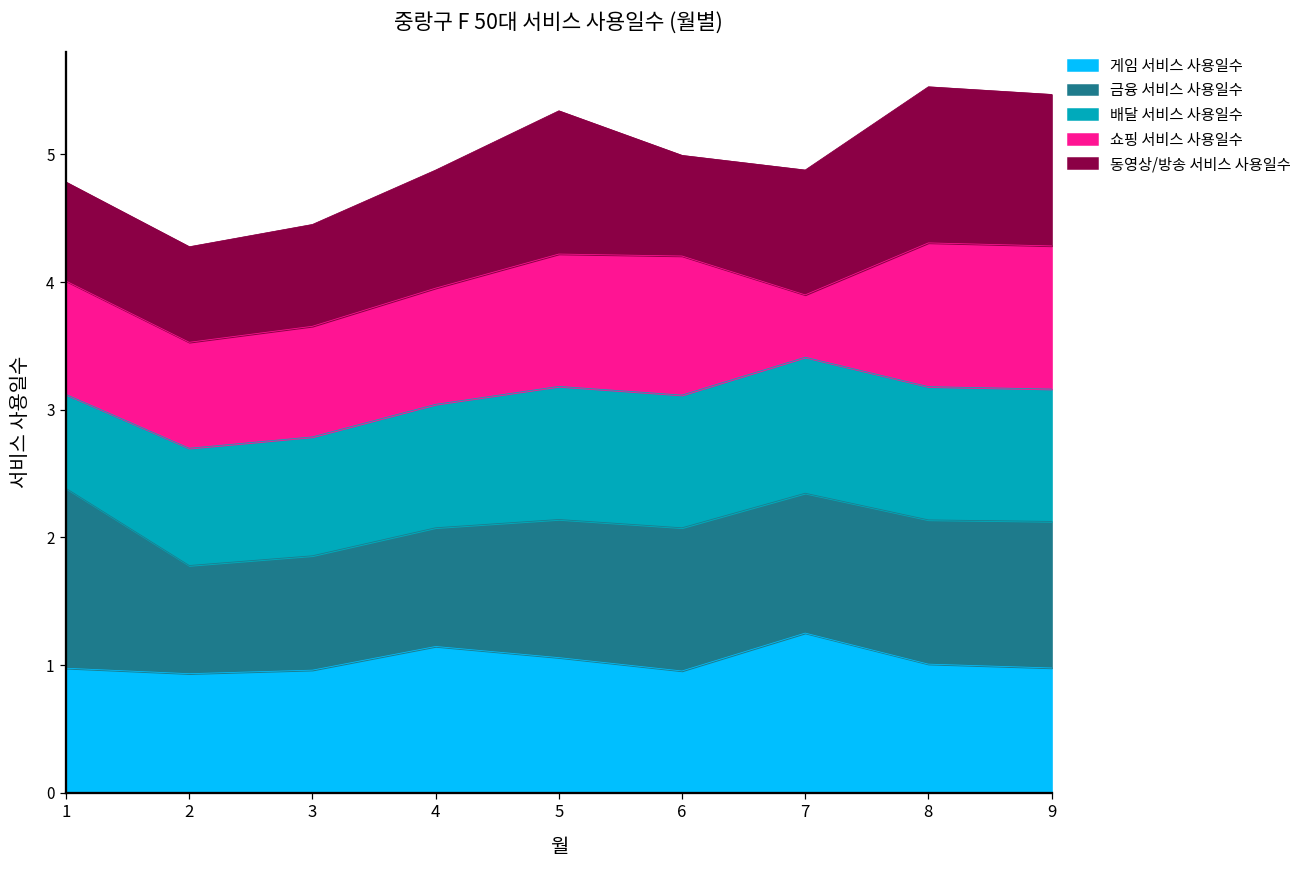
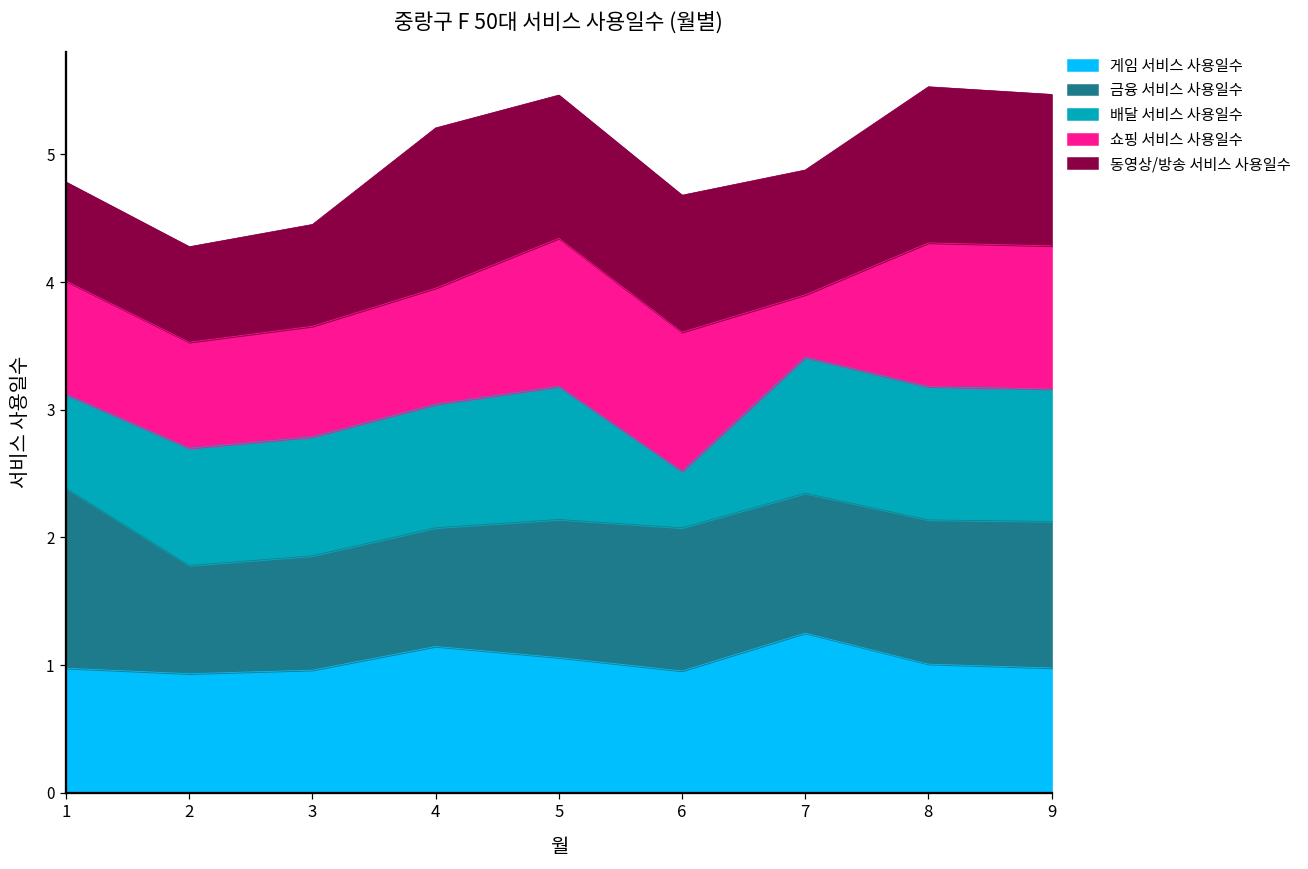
동영상/방송 서비스 사용일수, 4: 0.92 -> 1.25
쇼핑 서비스 사용일수, 5: 1.04 -> 1.16
배달 서비스 사용일수, 6: 1.04 -> 0.44
동영상/방송 서비스 사용일수, 6: 0.79 -> 1.07
